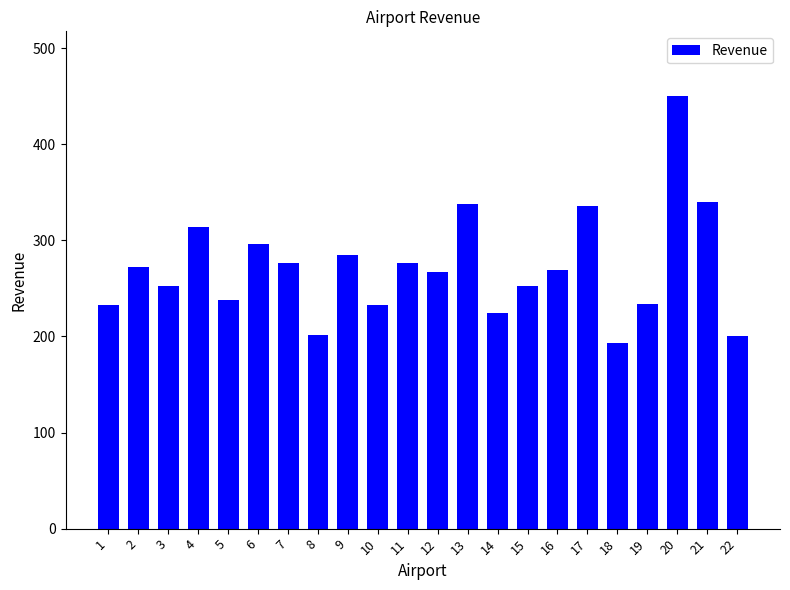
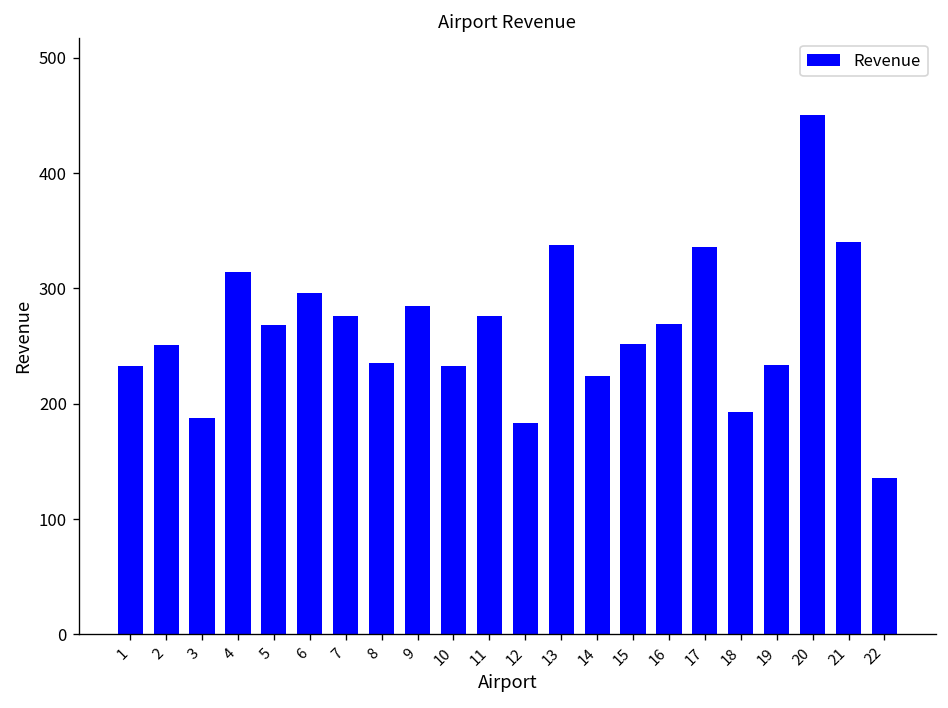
2: 270 -> 250
3: 250 -> 190
5: 240 -> 270
8: 200 -> 240
12: 270 -> 180
22: 200 -> 140
